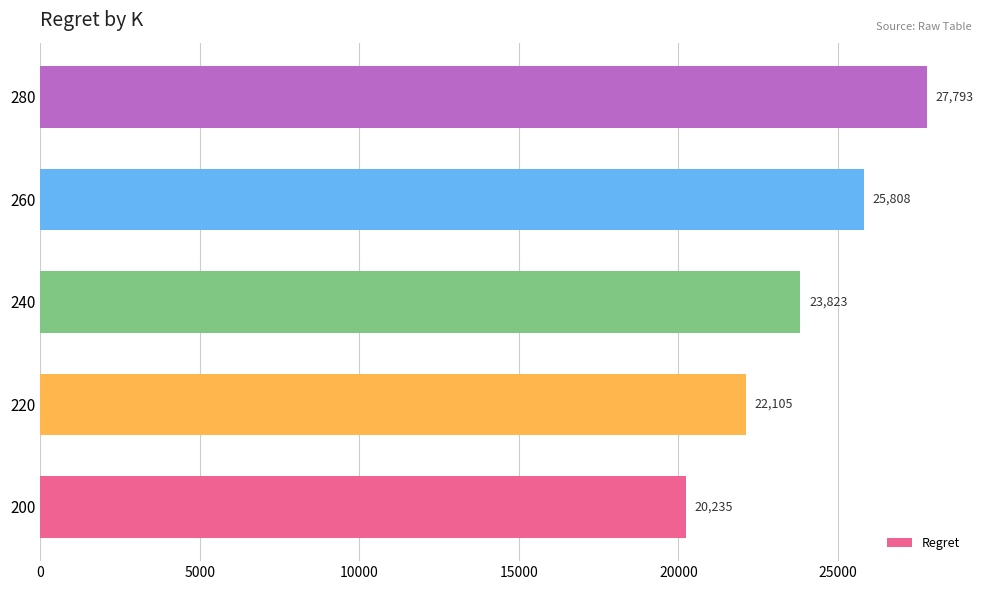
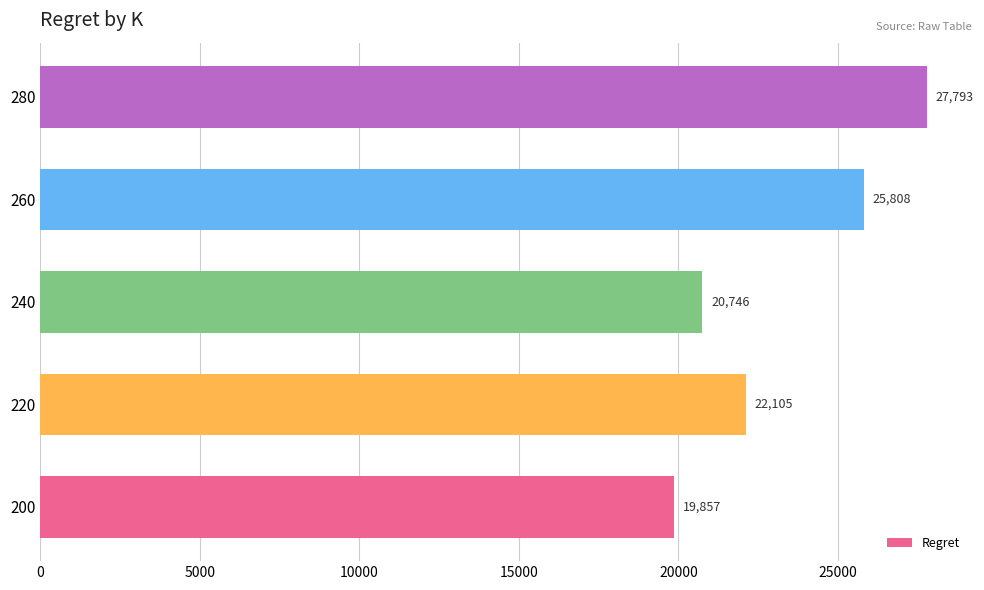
240: 23,823 -> 20,746
200: 20,235 -> 19,857
